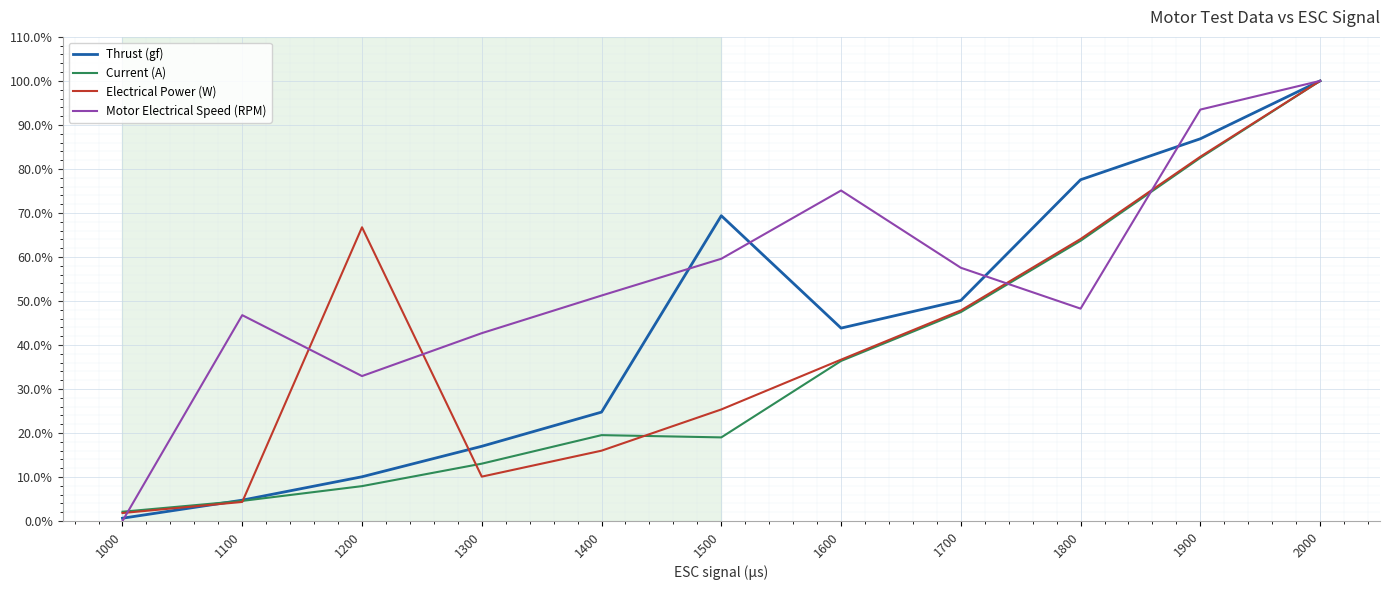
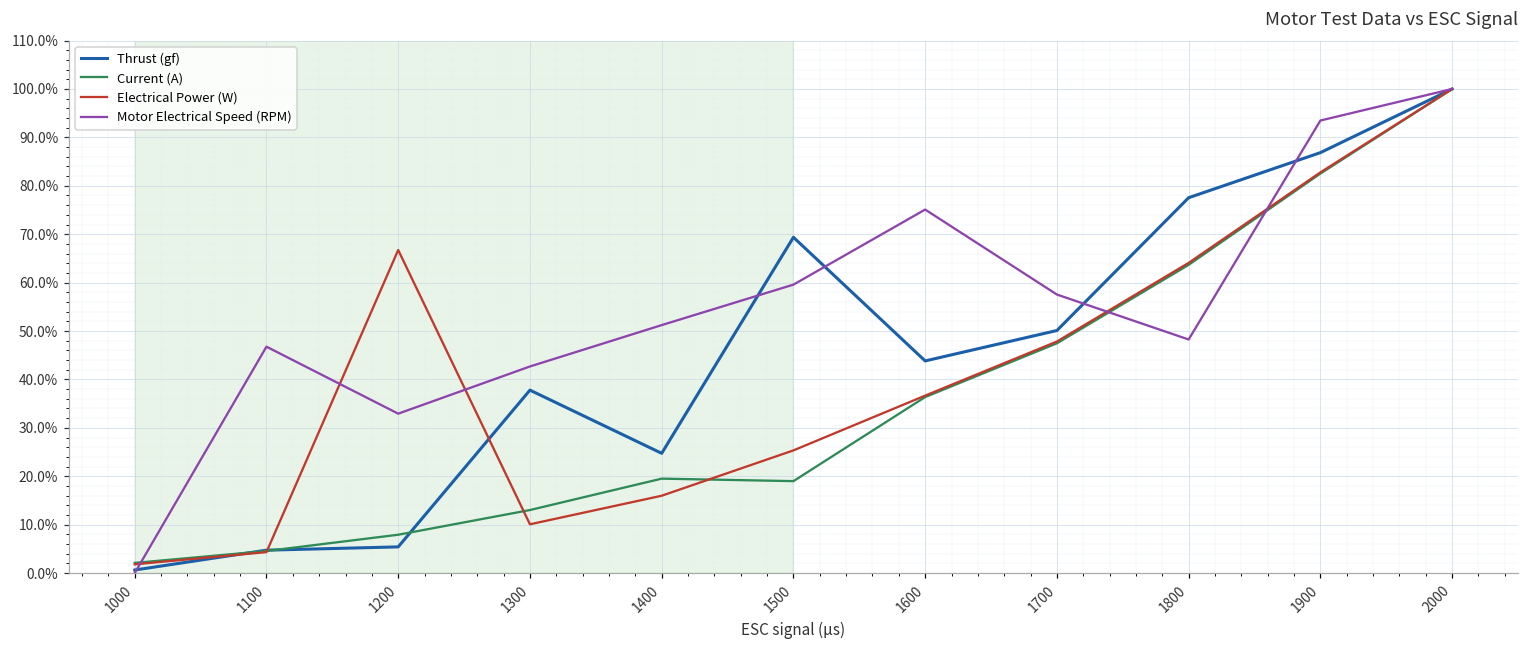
Thrust (gf), 1200: 10% -> 5%
Thrust (gf), 1300: 17% -> 38%
